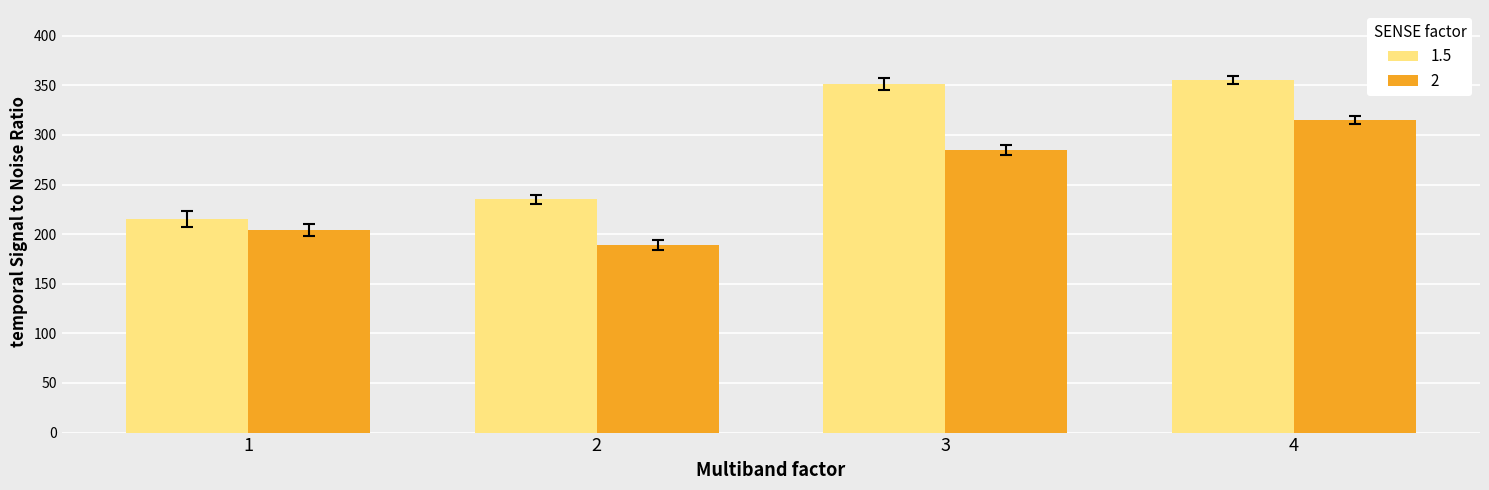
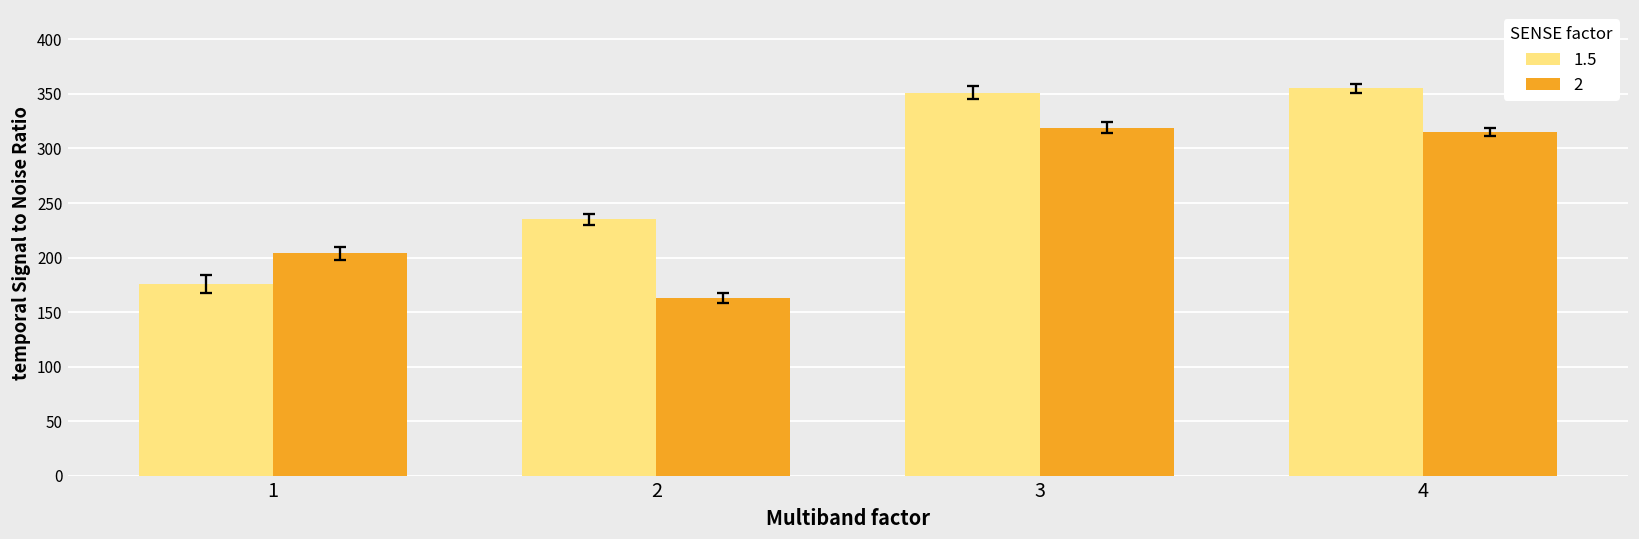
1.5, 1: 220 -> 180
2, 2: 190 -> 160
2, 3: 290 -> 320
